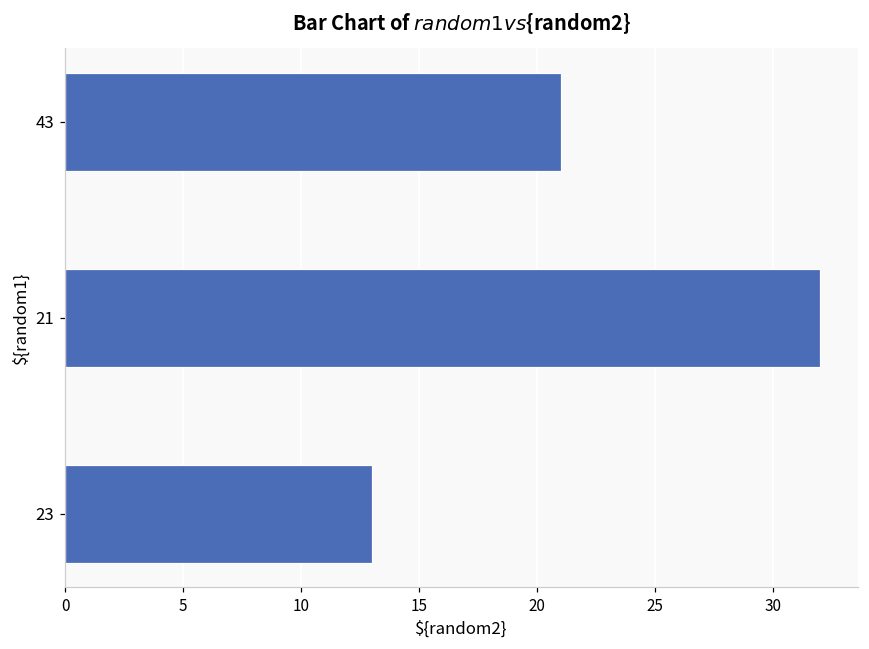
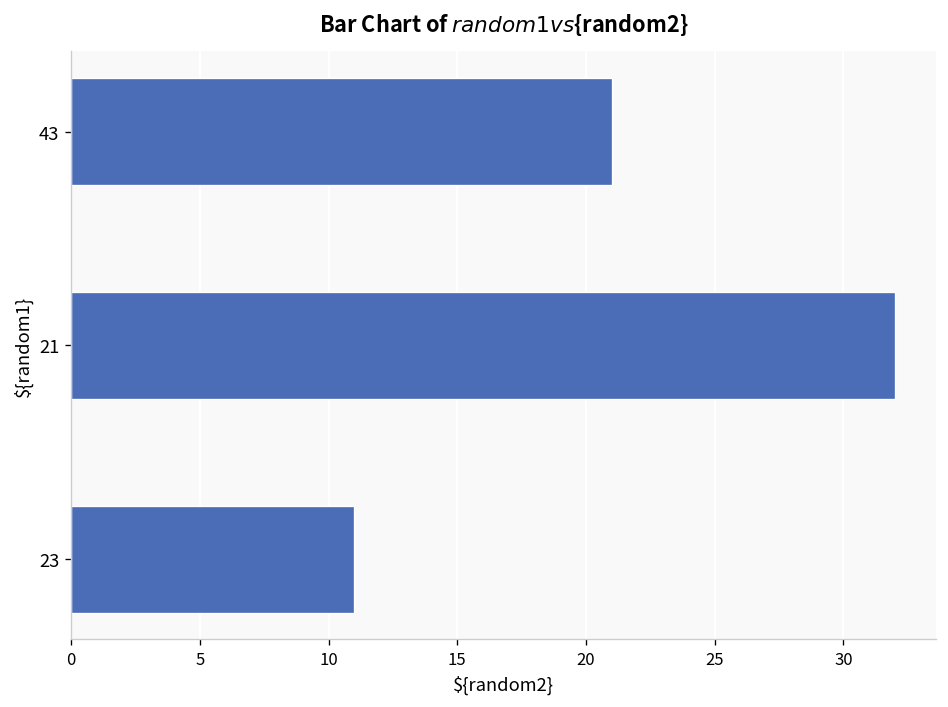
23: 13 -> 11
